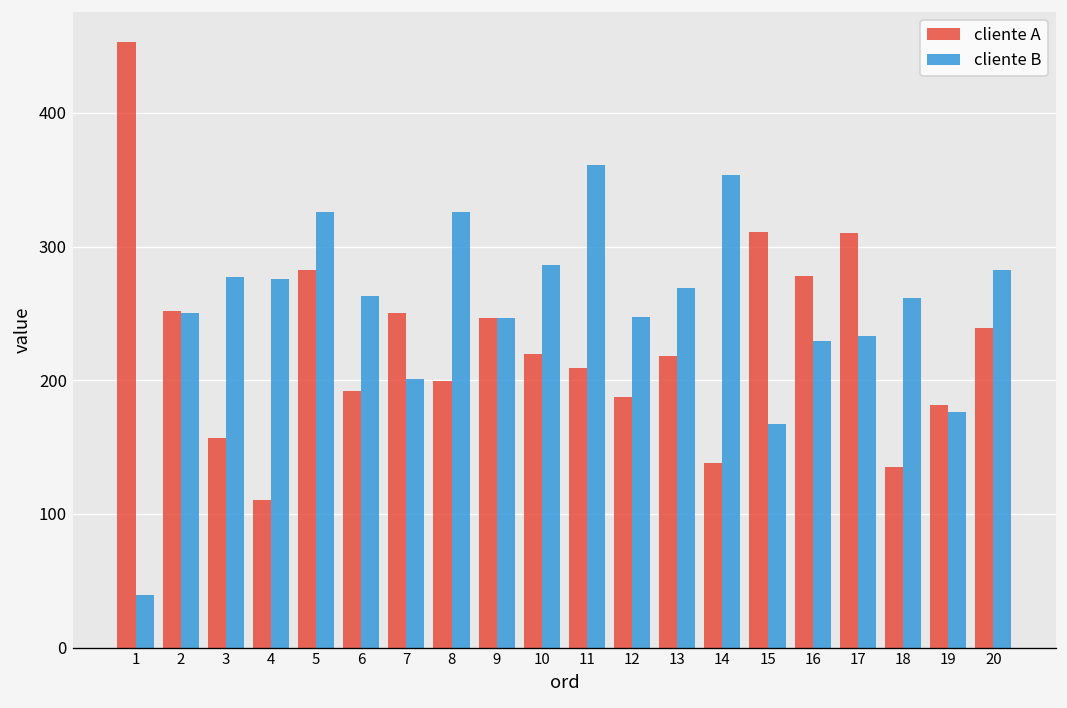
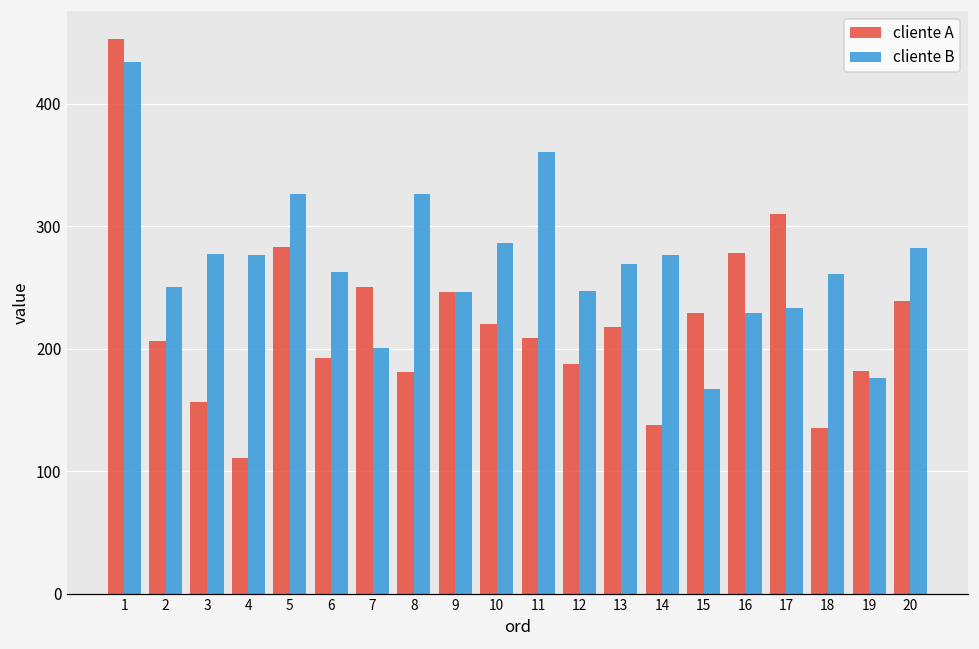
cliente B, 1: 40 -> 434
cliente A, 2: 252 -> 206
cliente A, 8: 199 -> 181
cliente B, 14: 354 -> 276
cliente A, 15: 311 -> 229
